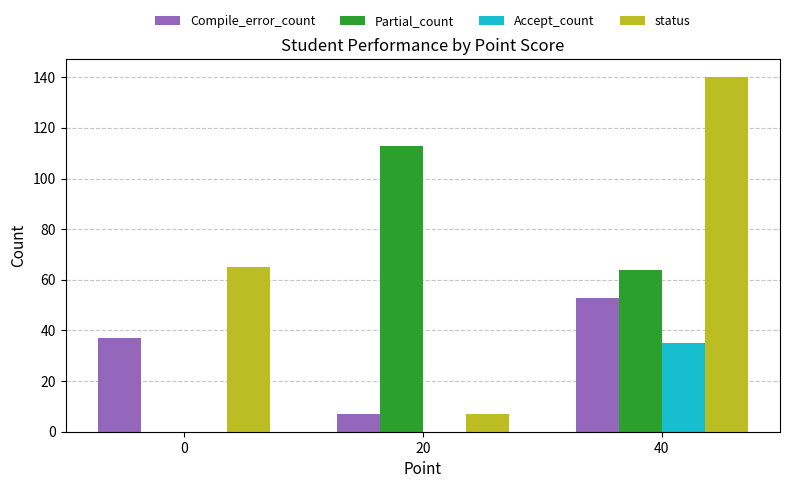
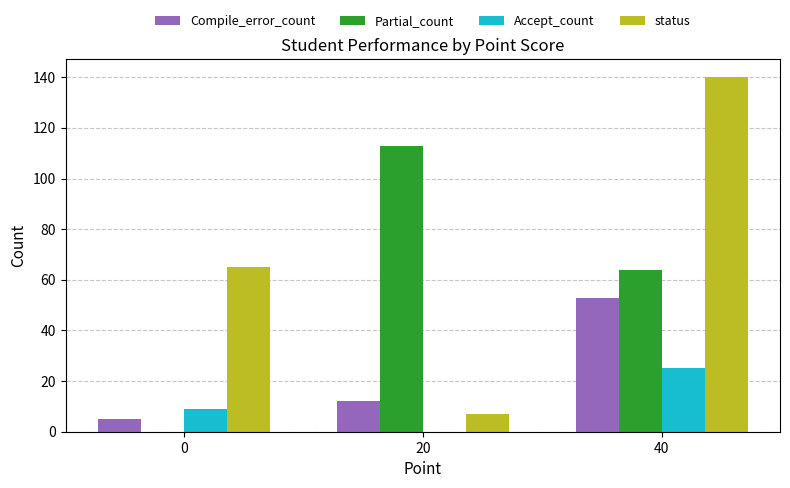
Compile_error_count, 0: 37 -> 5
Accept_count, 0: 0 -> 9
Compile_error_count, 20: 7 -> 12
Accept_count, 40: 35 -> 25
